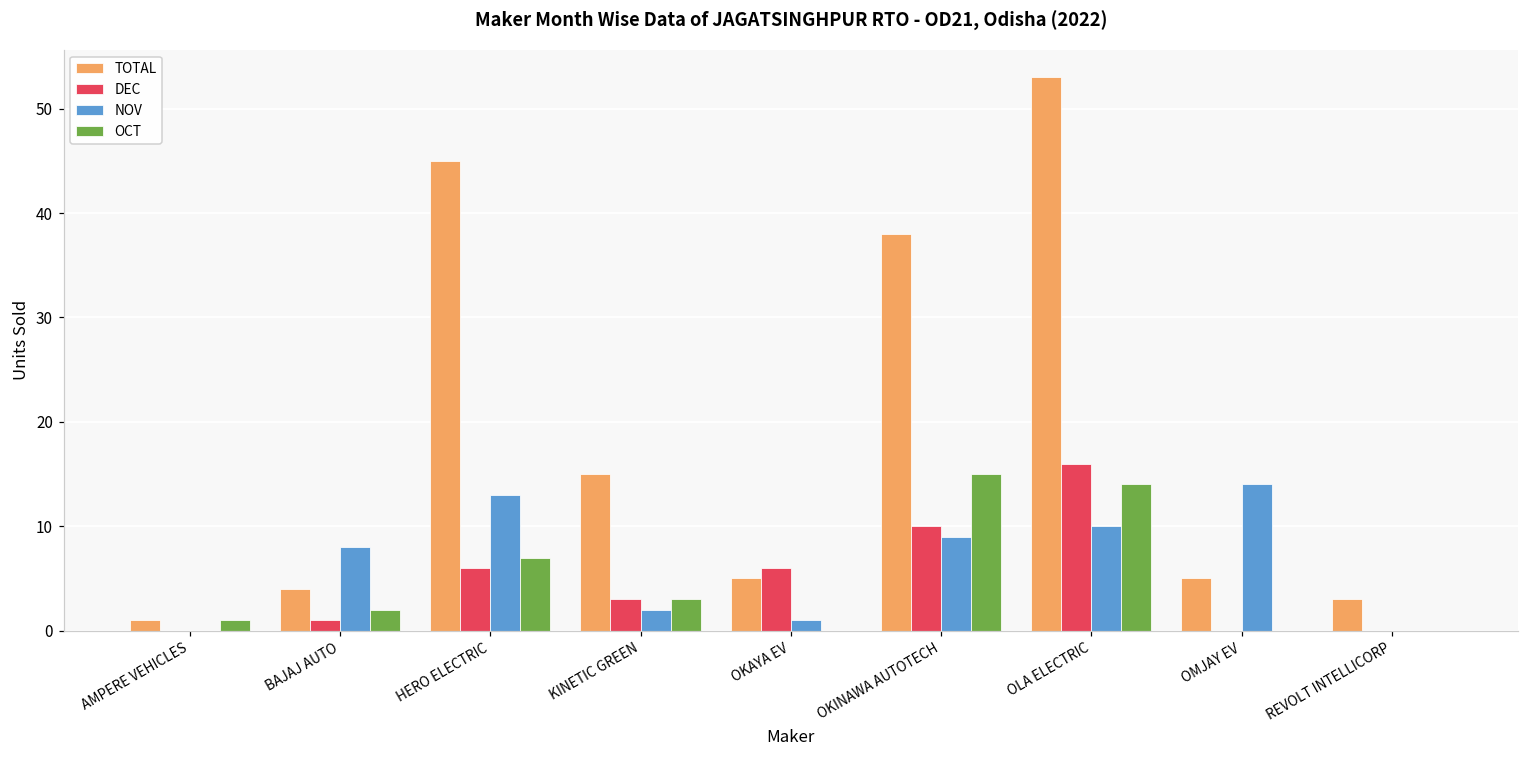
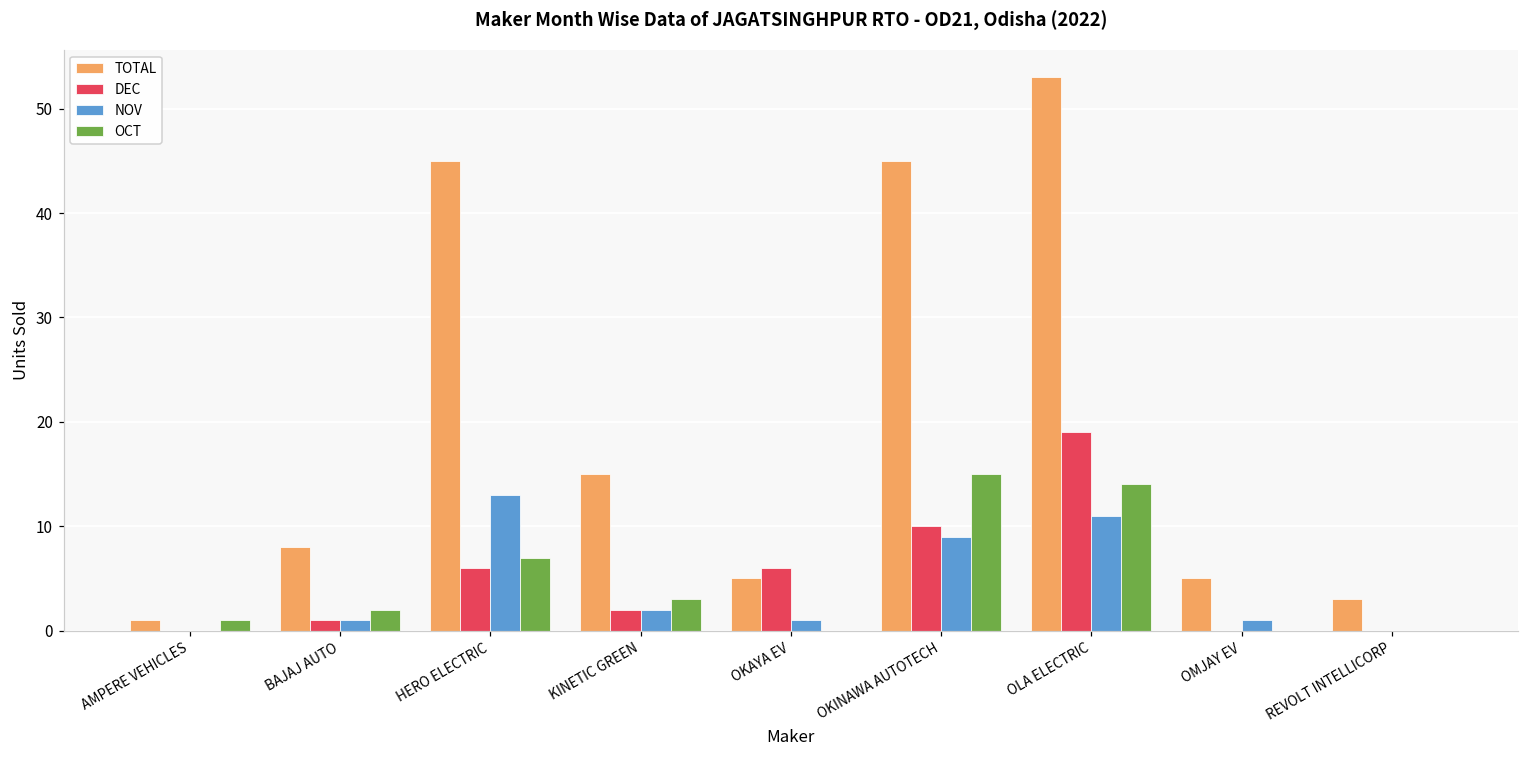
TOTAL, BAJAJ AUTO: 4 -> 8
NOV, BAJAJ AUTO: 8 -> 1
DEC, KINETIC GREEN: 3 -> 2
TOTAL, OKINAWA AUTOTECH: 38 -> 45
DEC, OLA ELECTRIC: 16 -> 19
NOV, OLA ELECTRIC: 10 -> 11
NOV, OMJAY EV: 14 -> 1
